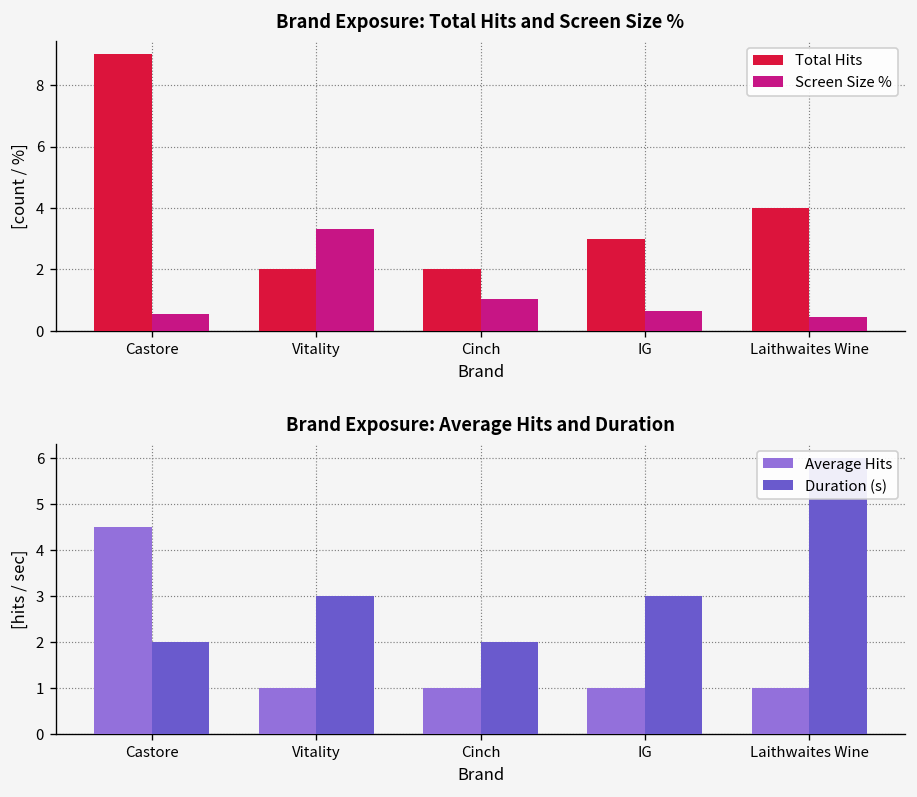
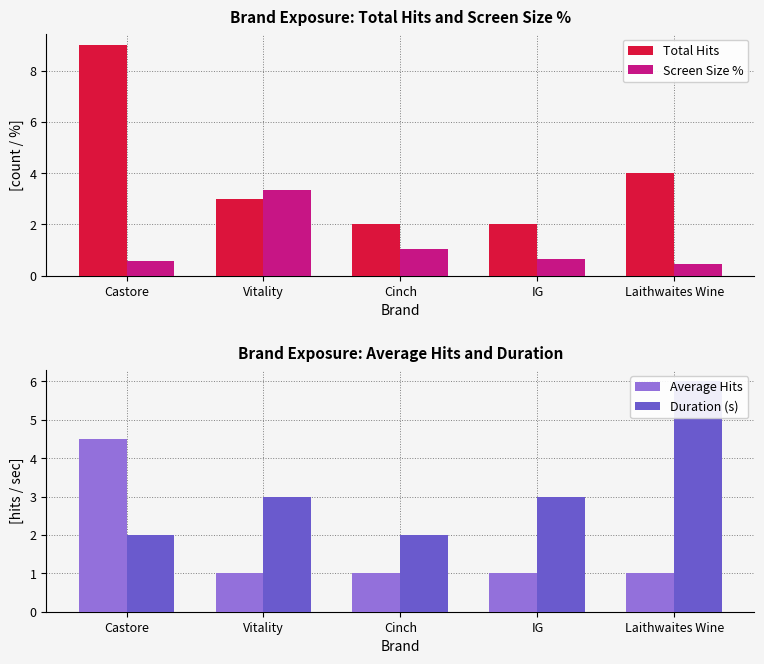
Brand Exposure: Total Hits and Screen Size %, Total Hits, Vitality: 2 -> 3
Brand Exposure: Total Hits and Screen Size %, Total Hits, IG: 3 -> 2
